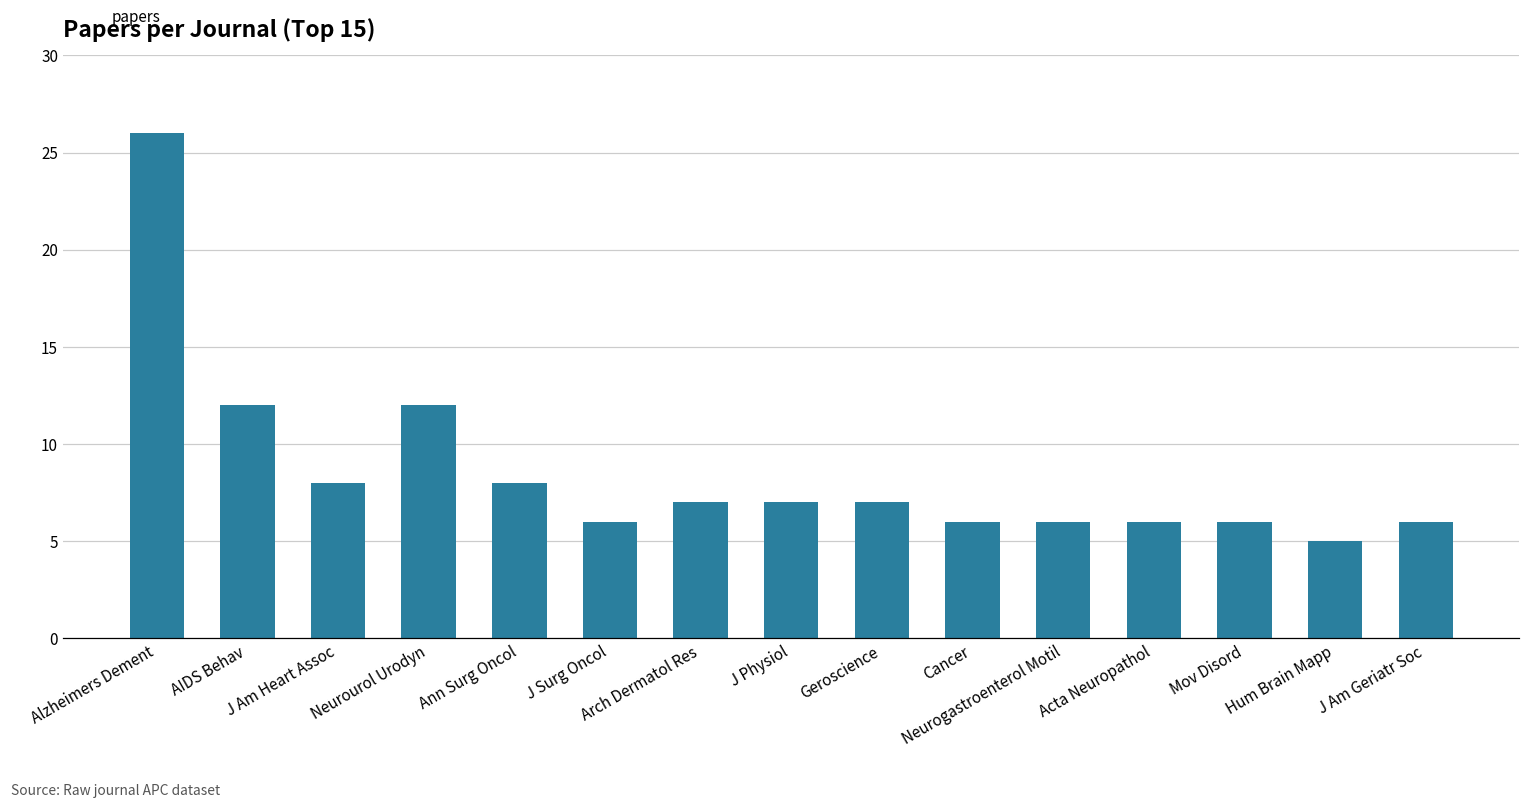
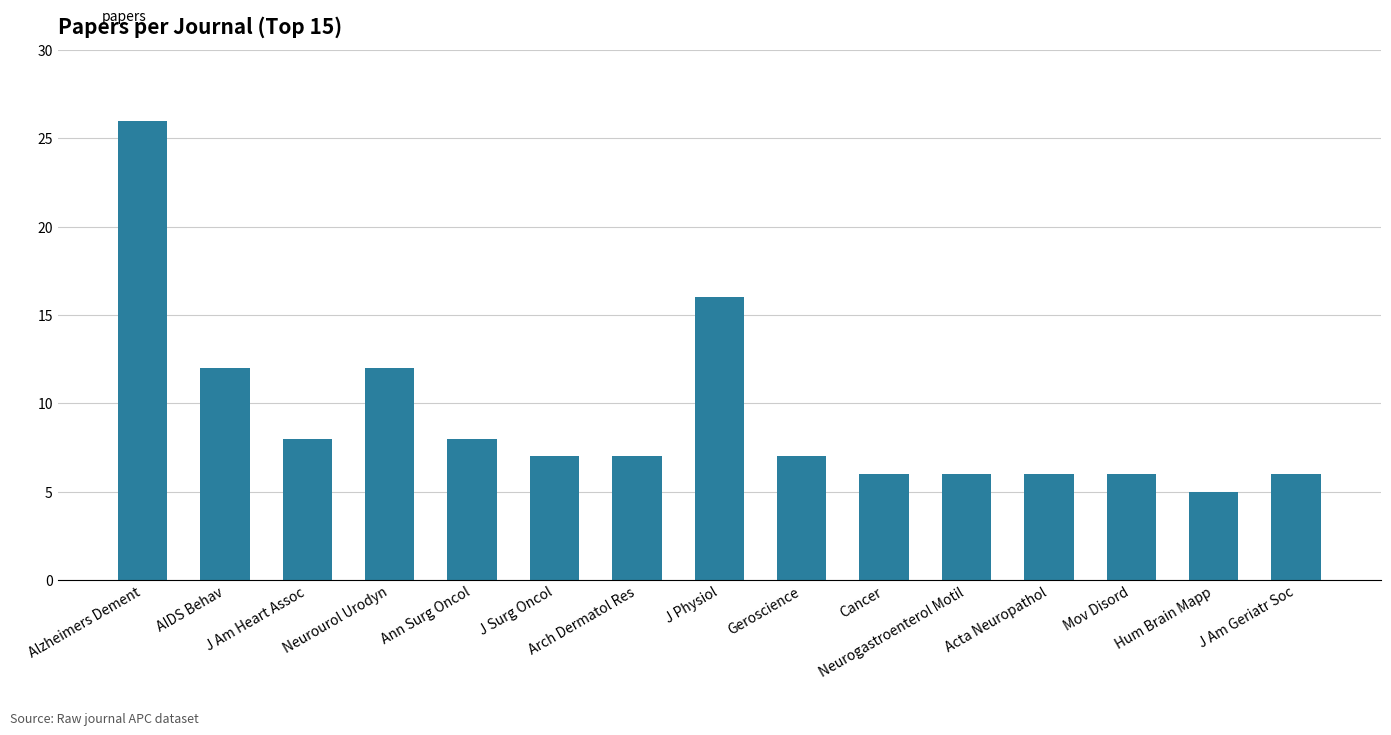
J Surg Oncol: 6 -> 7
J Physiol: 7 -> 16
